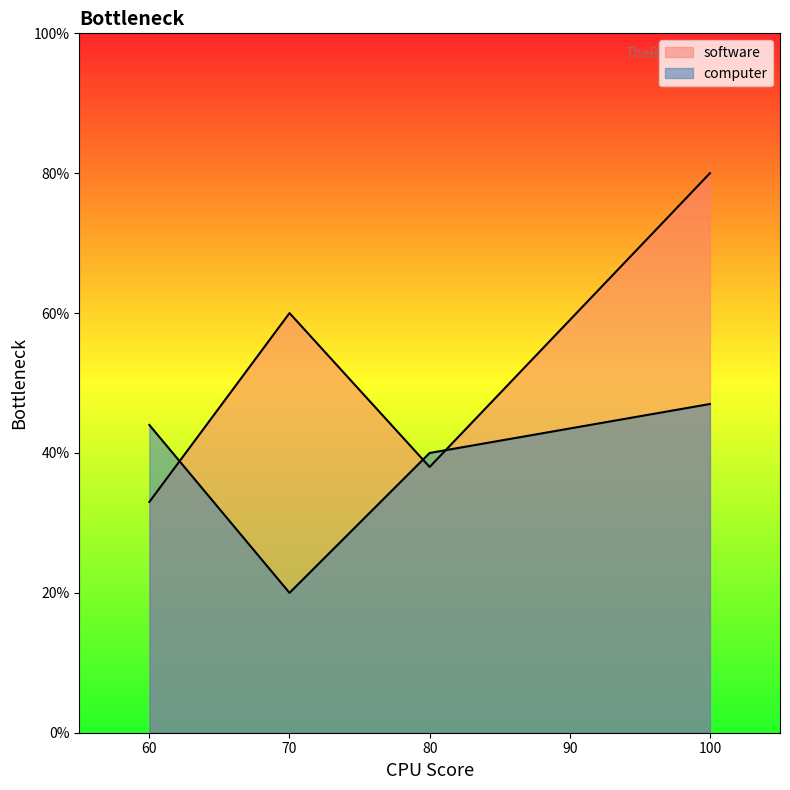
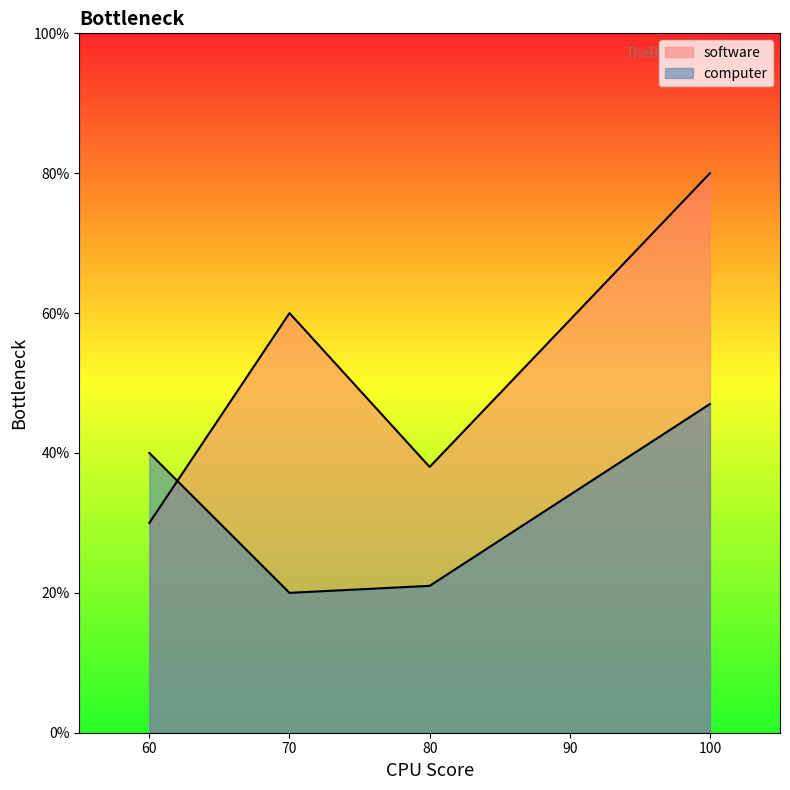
software, 60: 33% -> 30%
computer, 60: 44% -> 40%
computer, 80: 40% -> 21%
